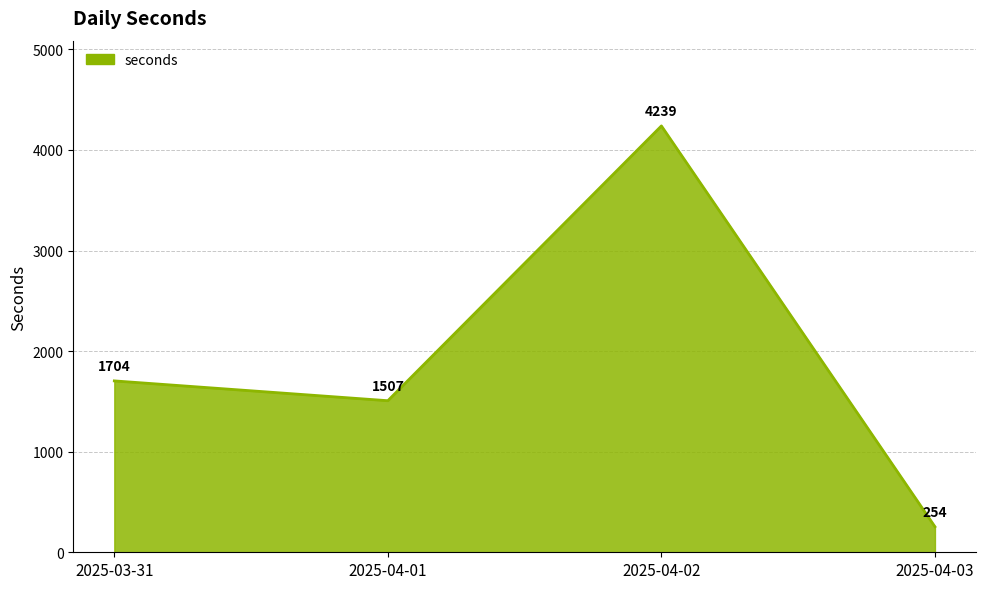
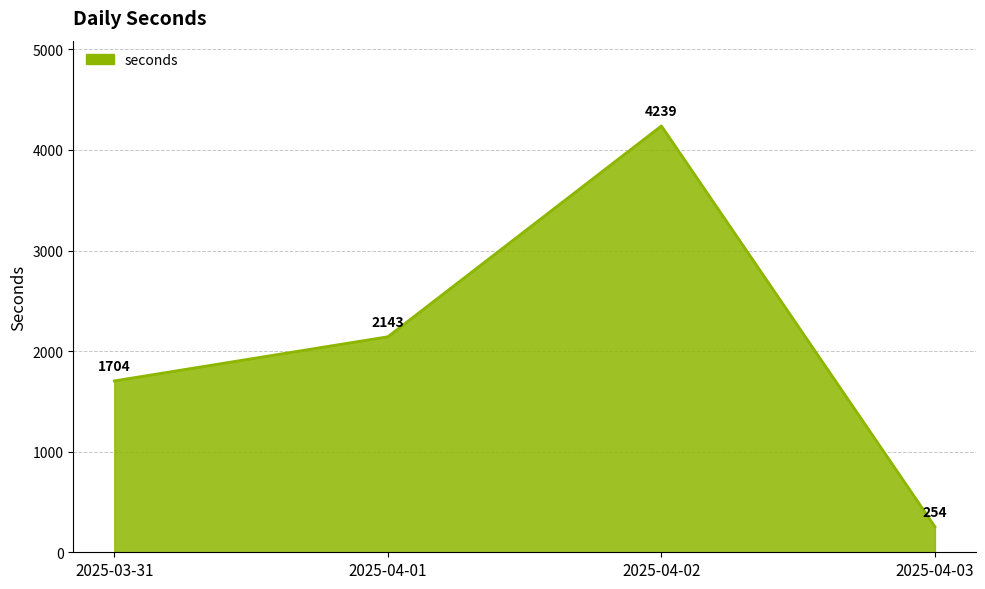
2025-04-01: 1507 -> 2143
